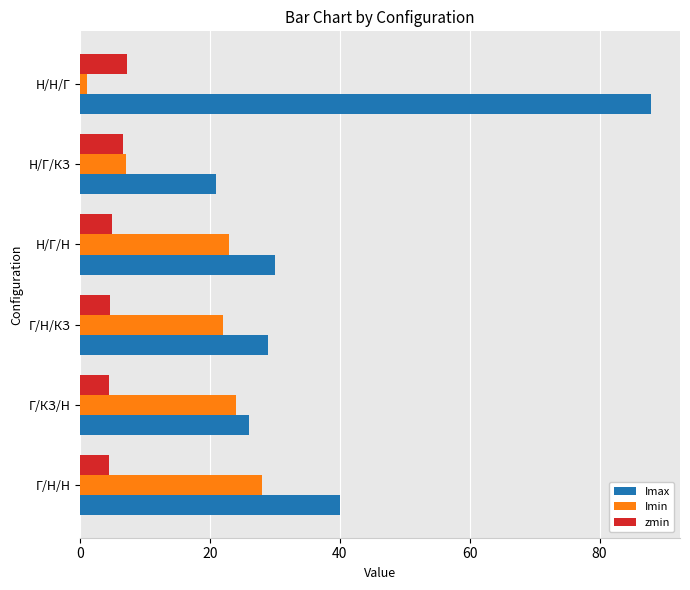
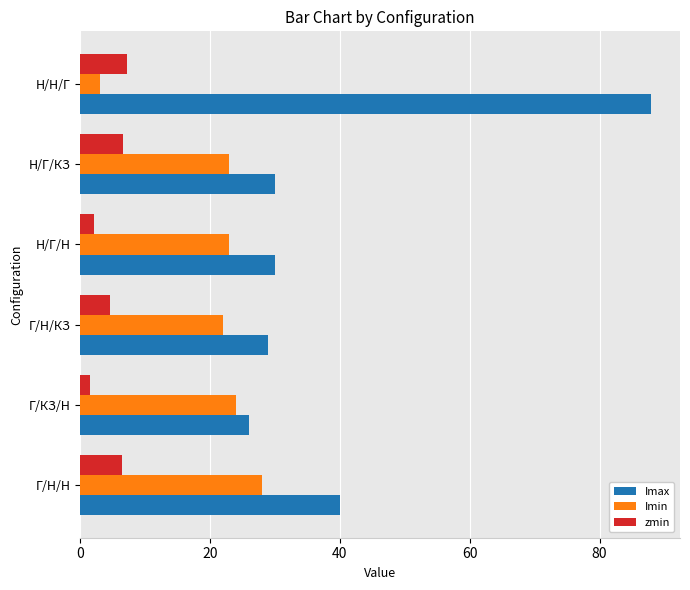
Imin, Н/Н/Г: 1 -> 3
Imin, Н/Г/КЗ: 7 -> 23
Imax, Н/Г/КЗ: 21 -> 30
zmin, Н/Г/Н: 5 -> 2
zmin, Г/КЗ/Н: 4 -> 2
zmin, Г/Н/Н: 4 -> 6
